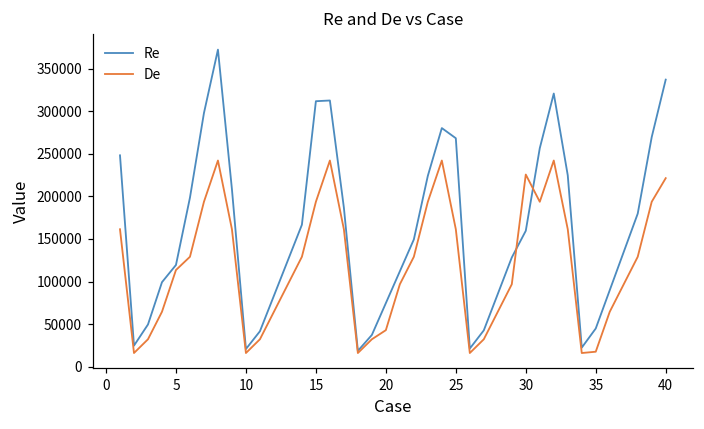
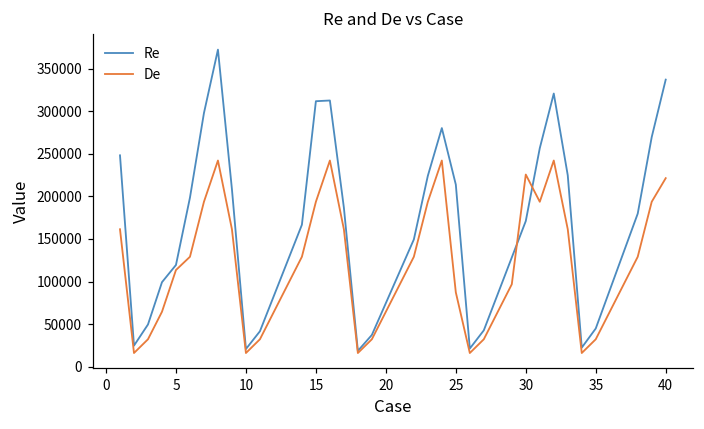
De, 20: 40000 -> 60000
Re, 25: 270000 -> 210000
De, 25: 160000 -> 90000
Re, 30: 160000 -> 170000
De, 35: 20000 -> 30000
